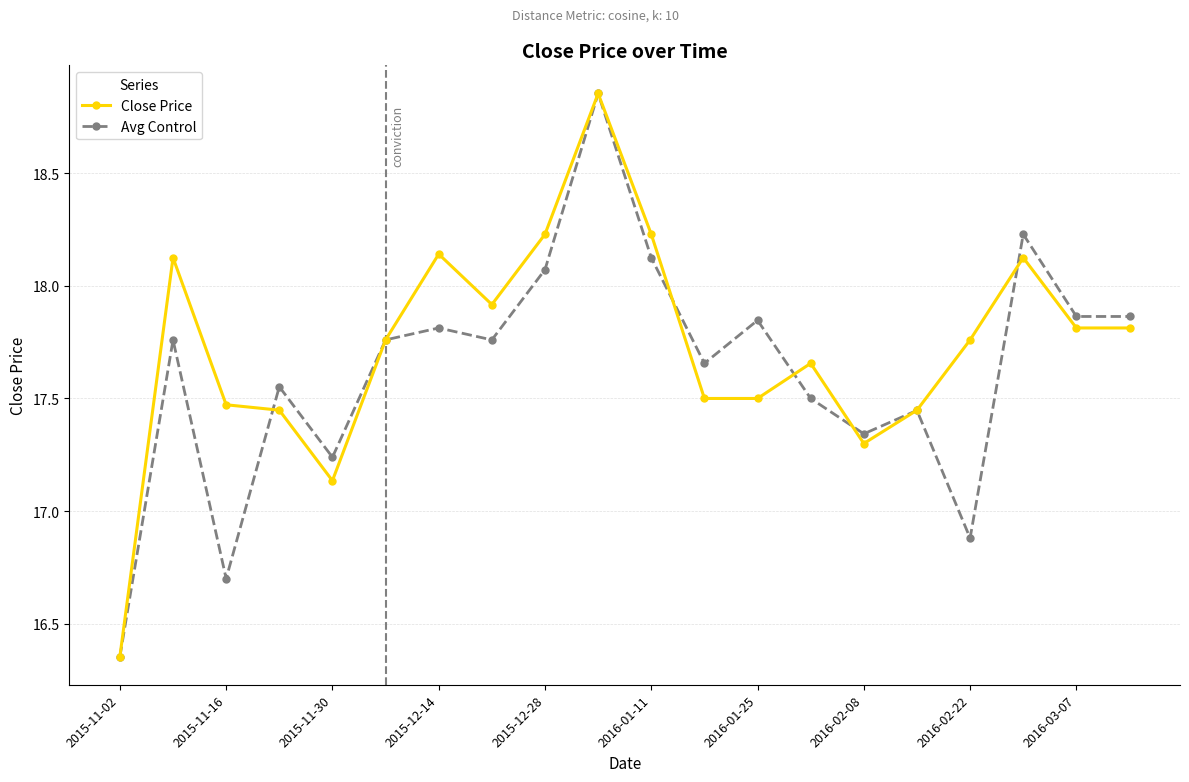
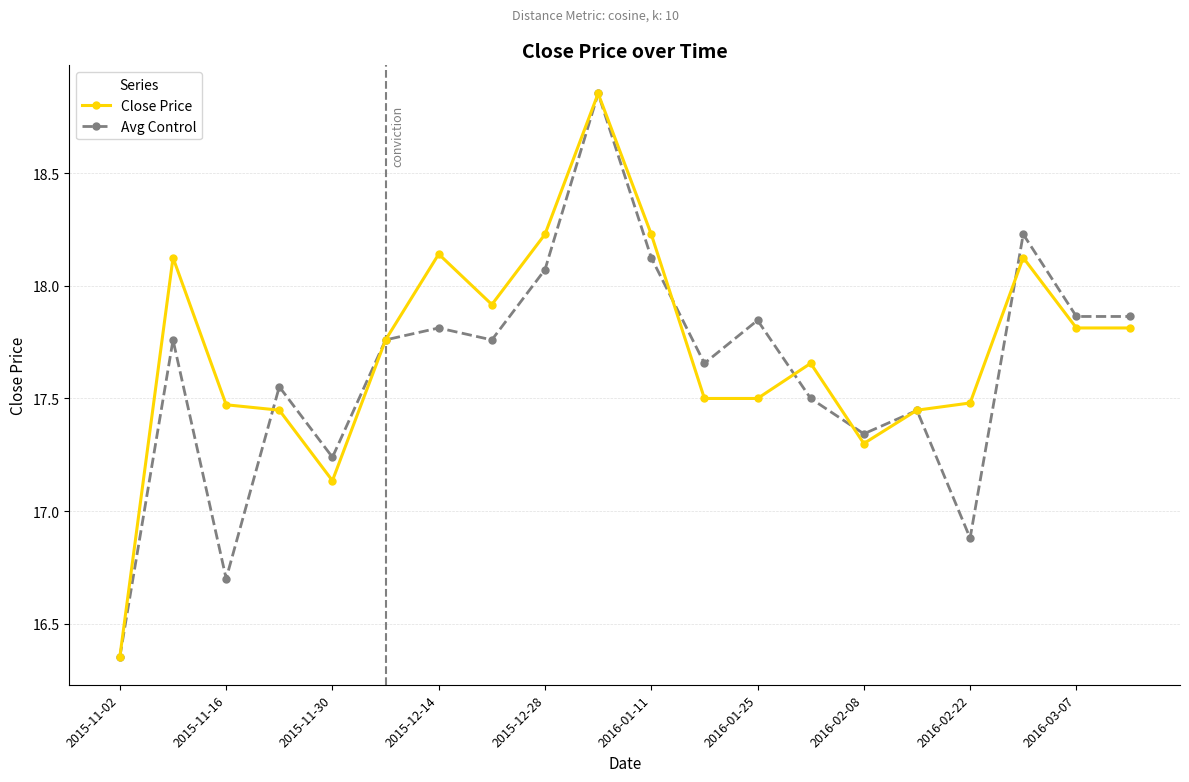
Close Price, 2016-02-22: 17.76 -> 17.48
